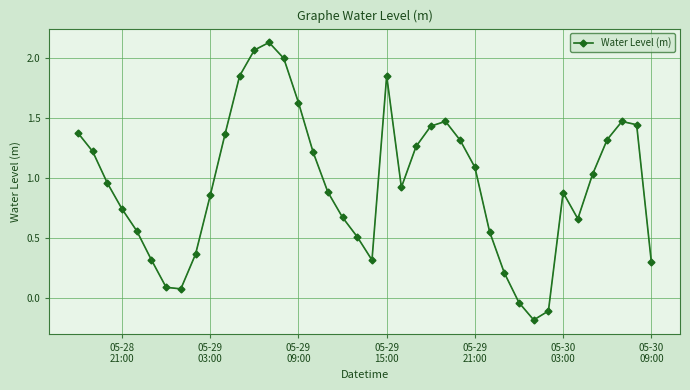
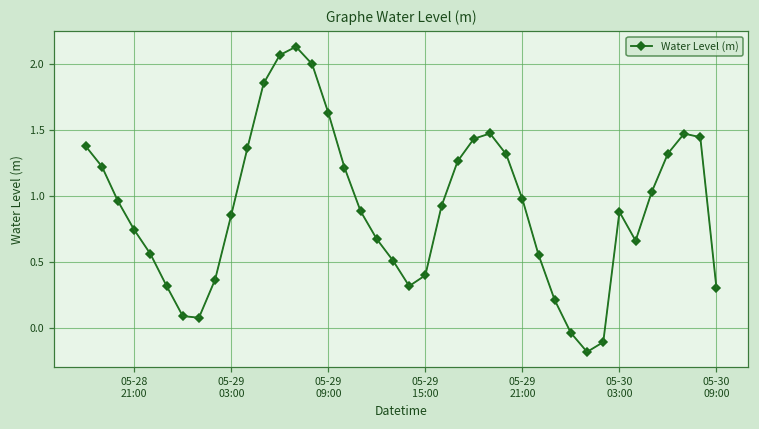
05-29 15:00: 1.85 -> 0.40
05-29 21:00: 1.09 -> 0.97
